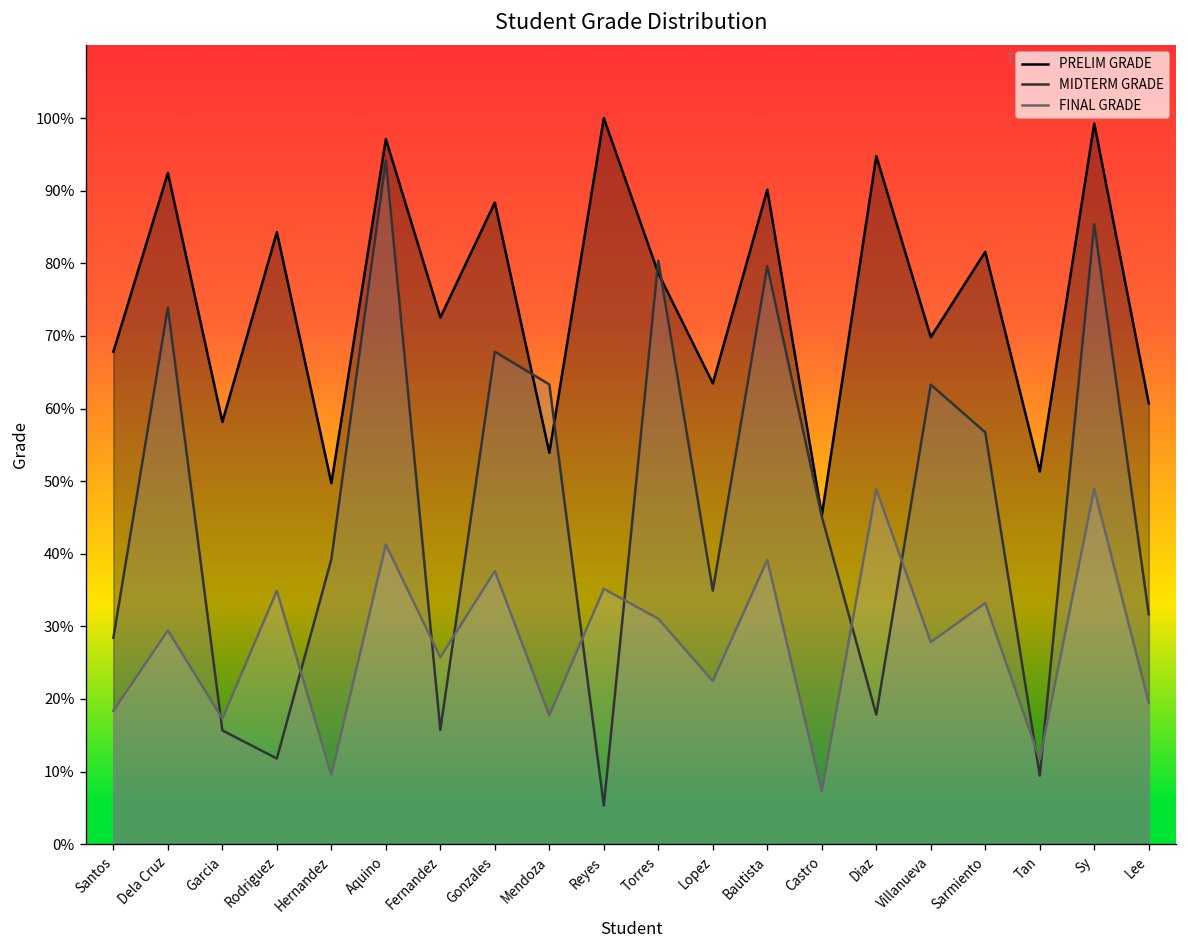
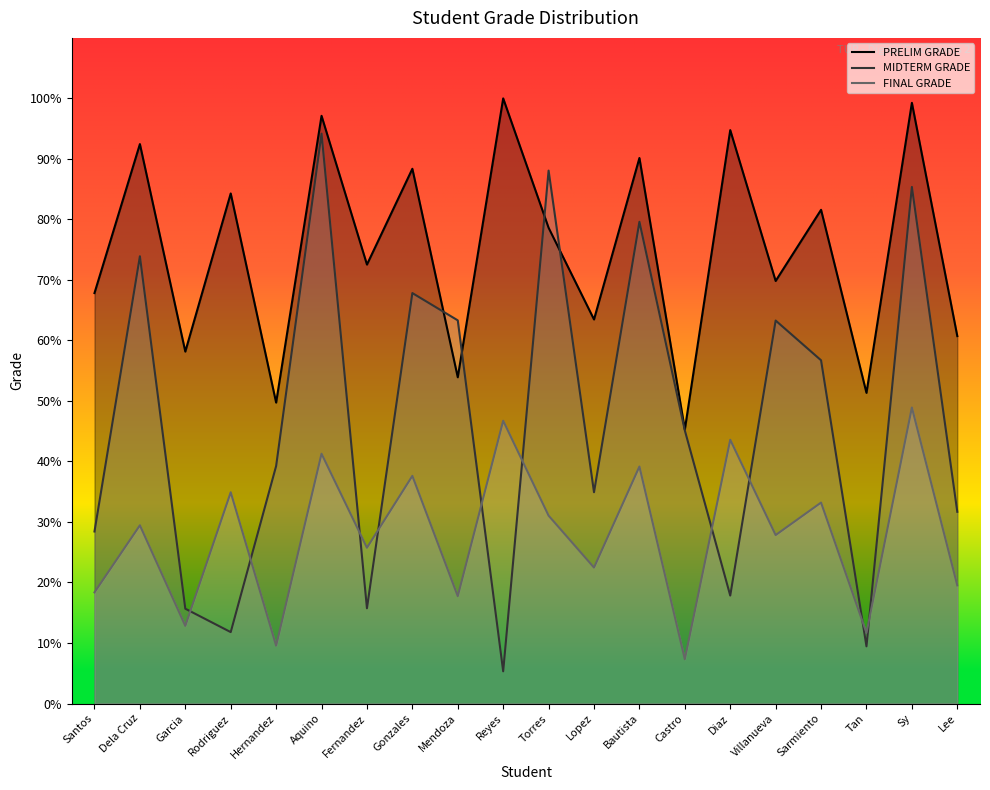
FINAL GRADE, Garcia: 17% -> 13%
FINAL GRADE, Reyes: 35% -> 47%
MIDTERM GRADE, Torres: 80% -> 88%
FINAL GRADE, Diaz: 49% -> 44%
